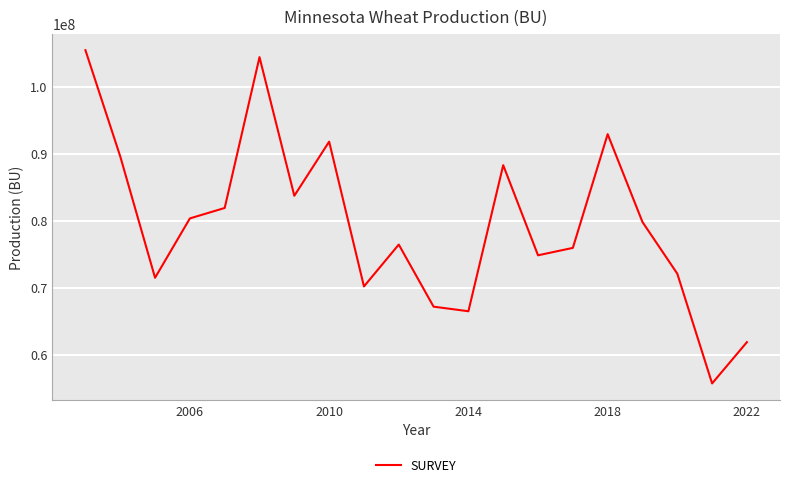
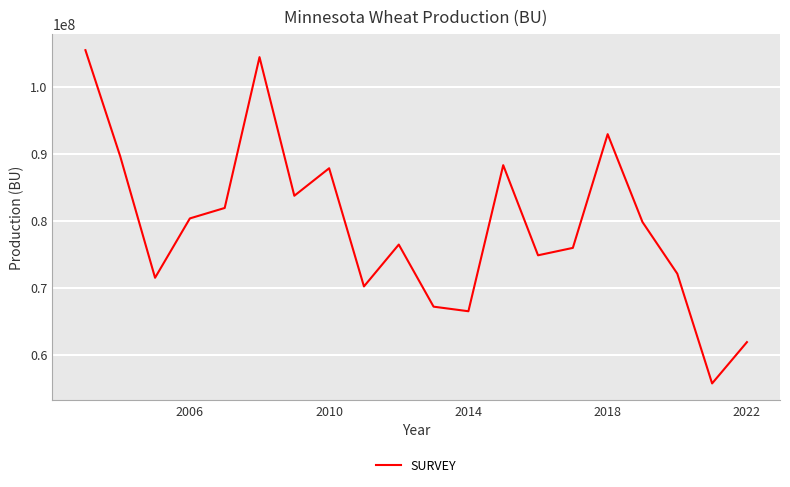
2010: 92000000 -> 88000000
